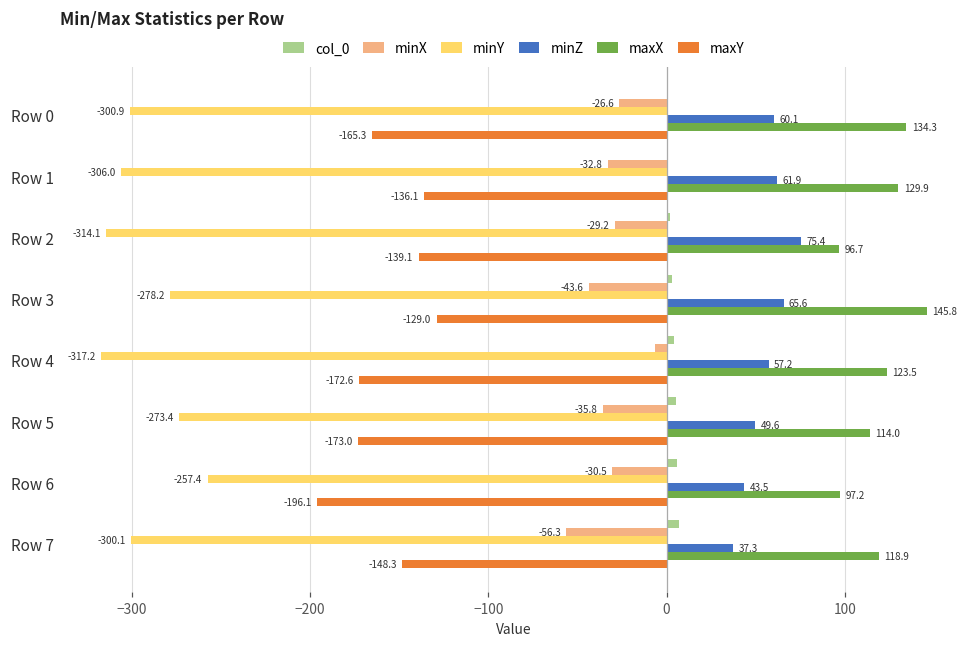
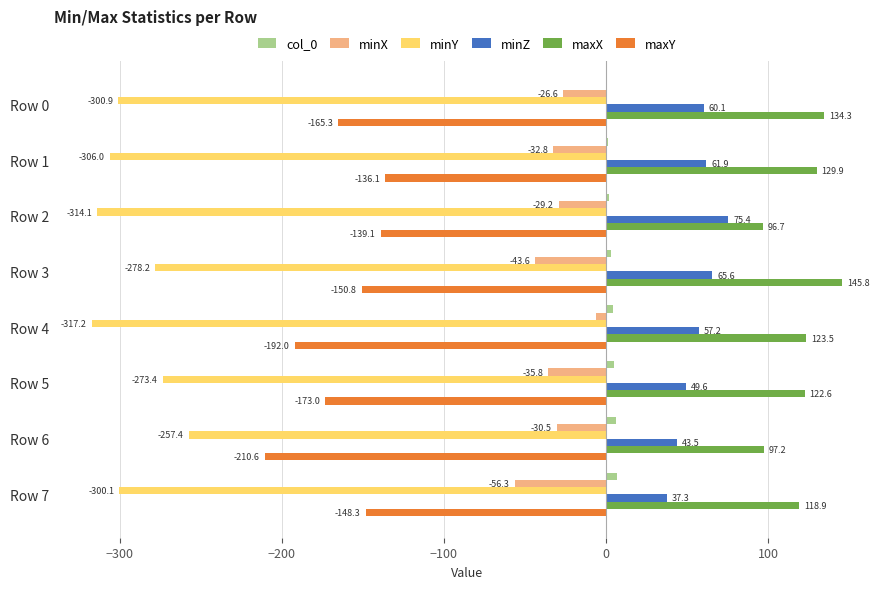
maxY, Row 3: -129.0 -> -150.8
maxY, Row 4: -172.6 -> -192.0
maxX, Row 5: 114.0 -> 122.6
maxY, Row 6: -196.1 -> -210.6
